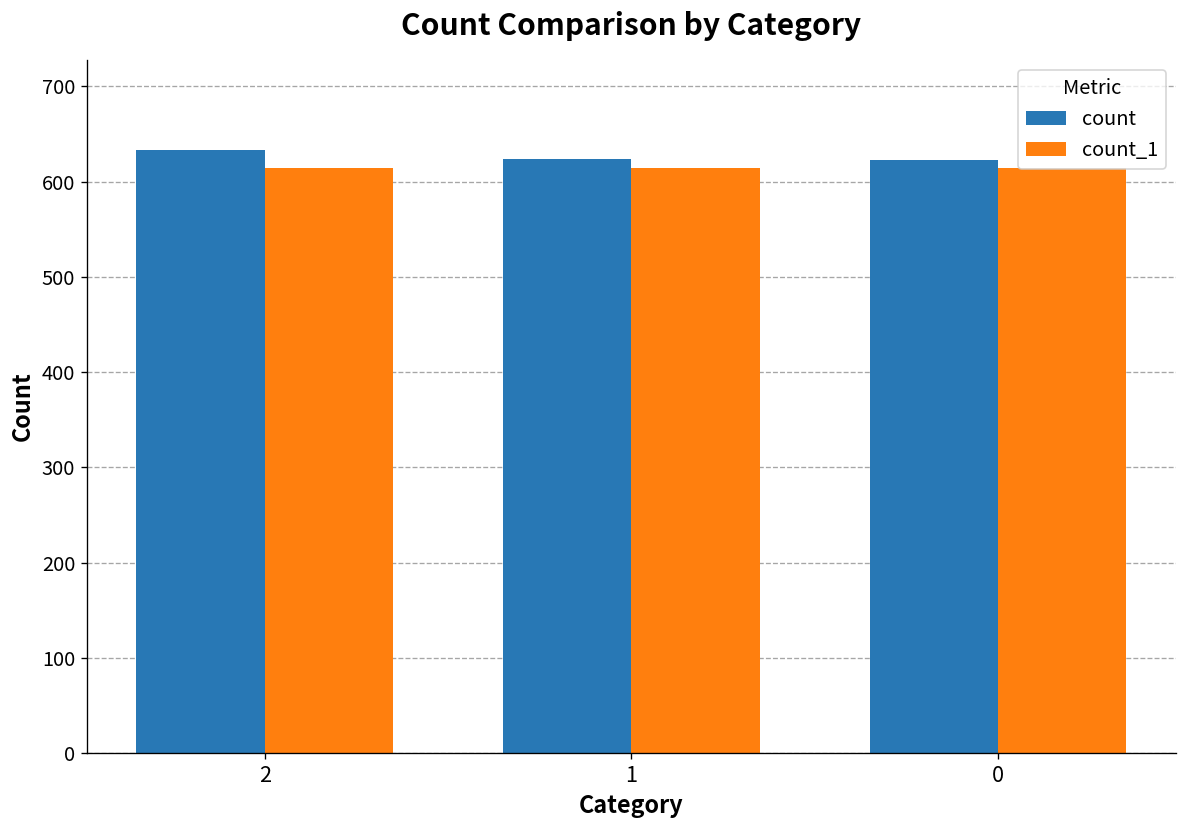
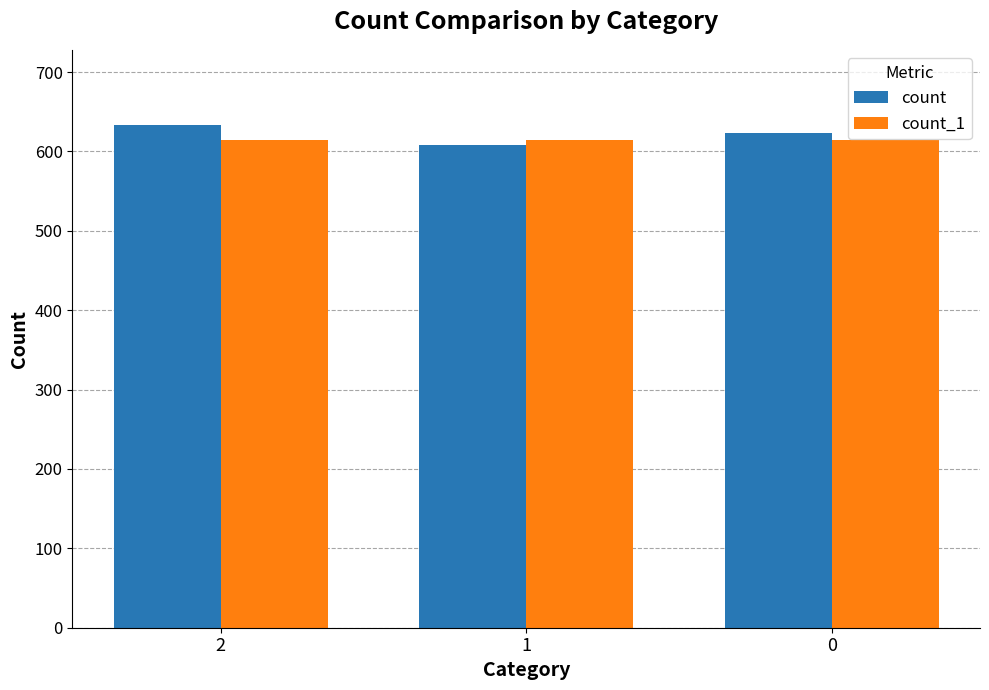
count, 1: 620 -> 610
